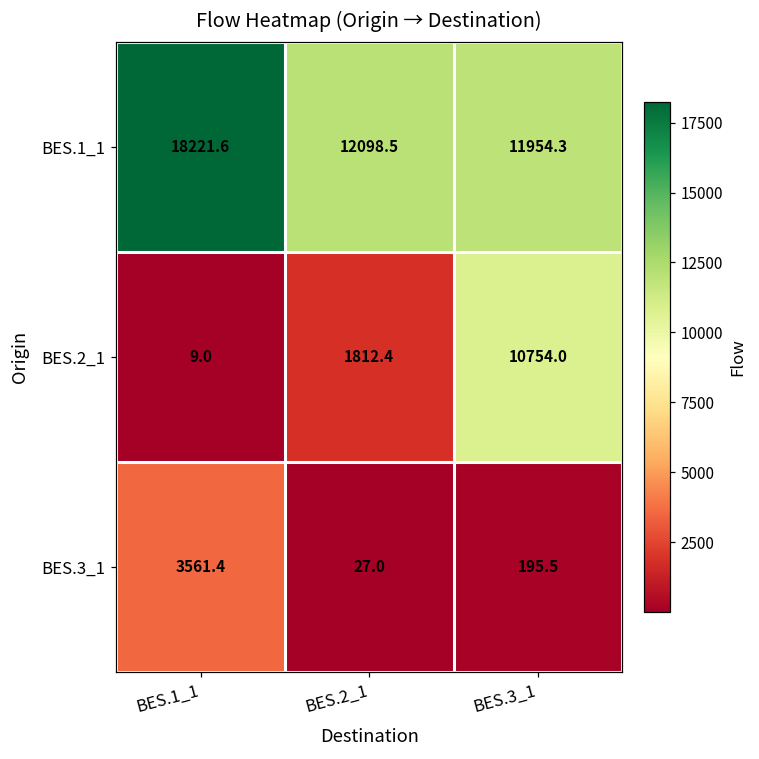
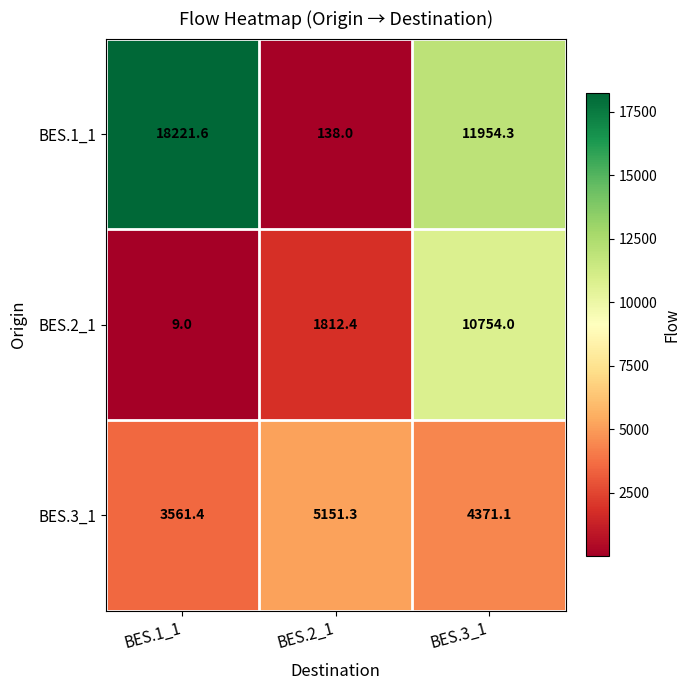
BES.1_1, BES.2_1: 12098.5 -> 138.0
BES.3_1, BES.2_1: 27.0 -> 5151.3
BES.3_1, BES.3_1: 195.5 -> 4371.1
